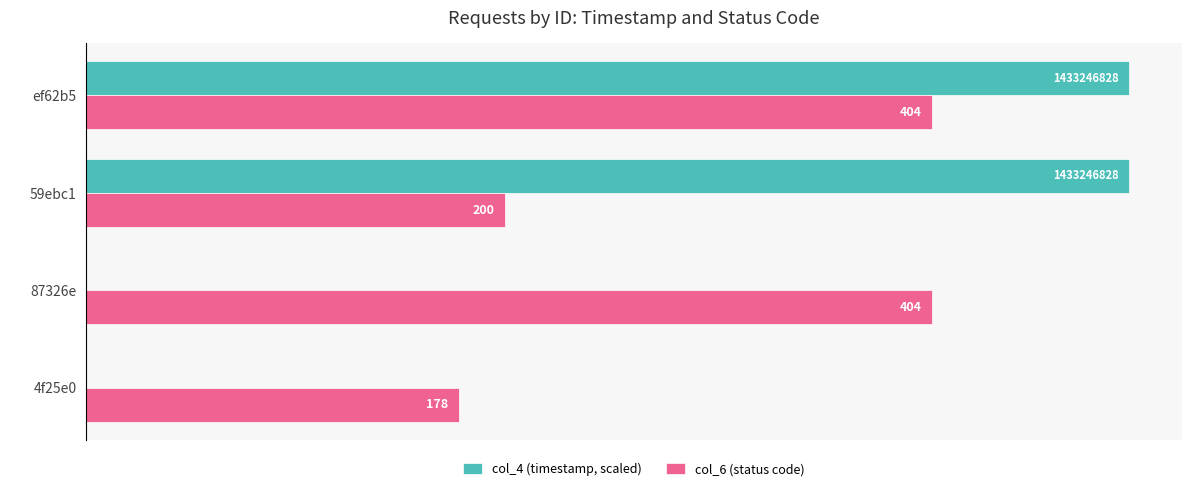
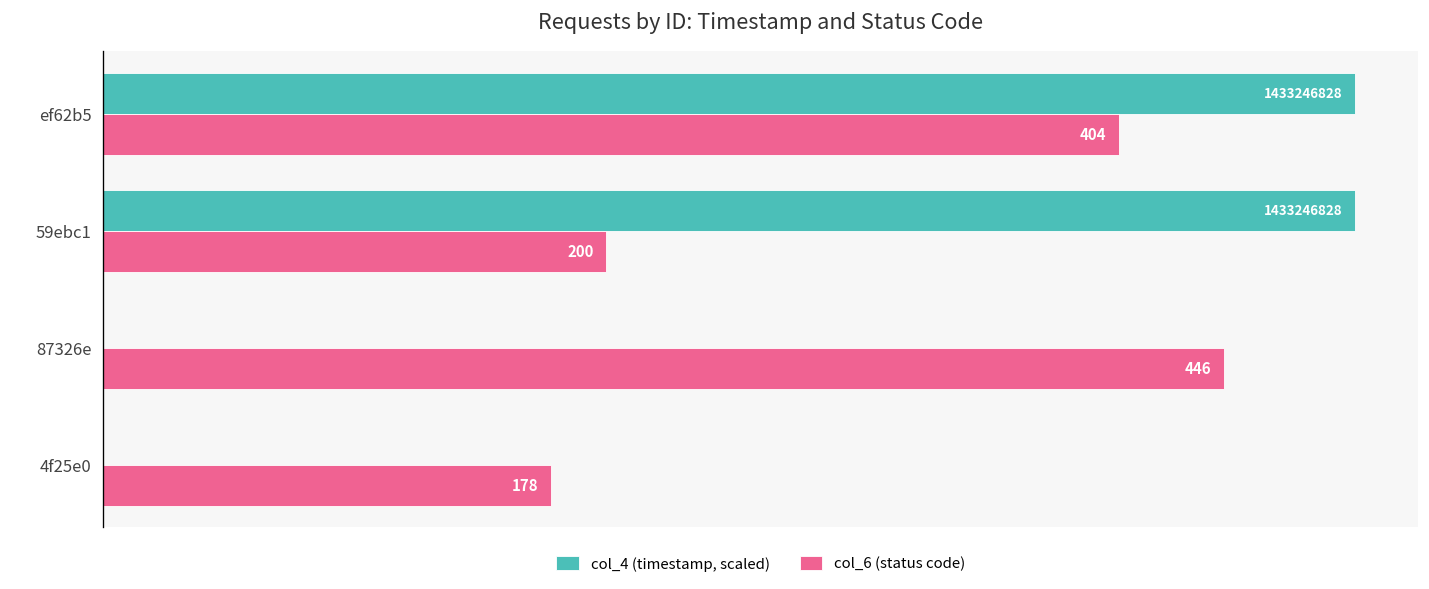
col_6 (status code), 87326e: 404 -> 446
